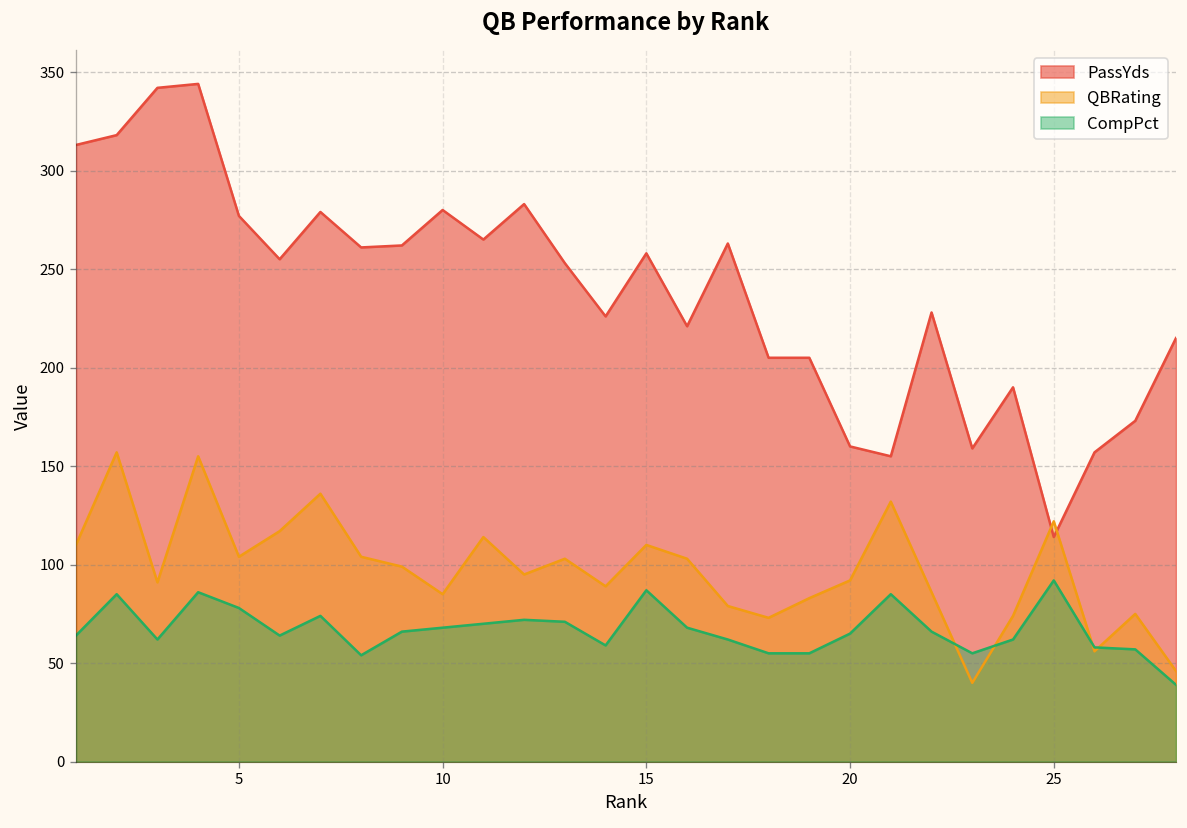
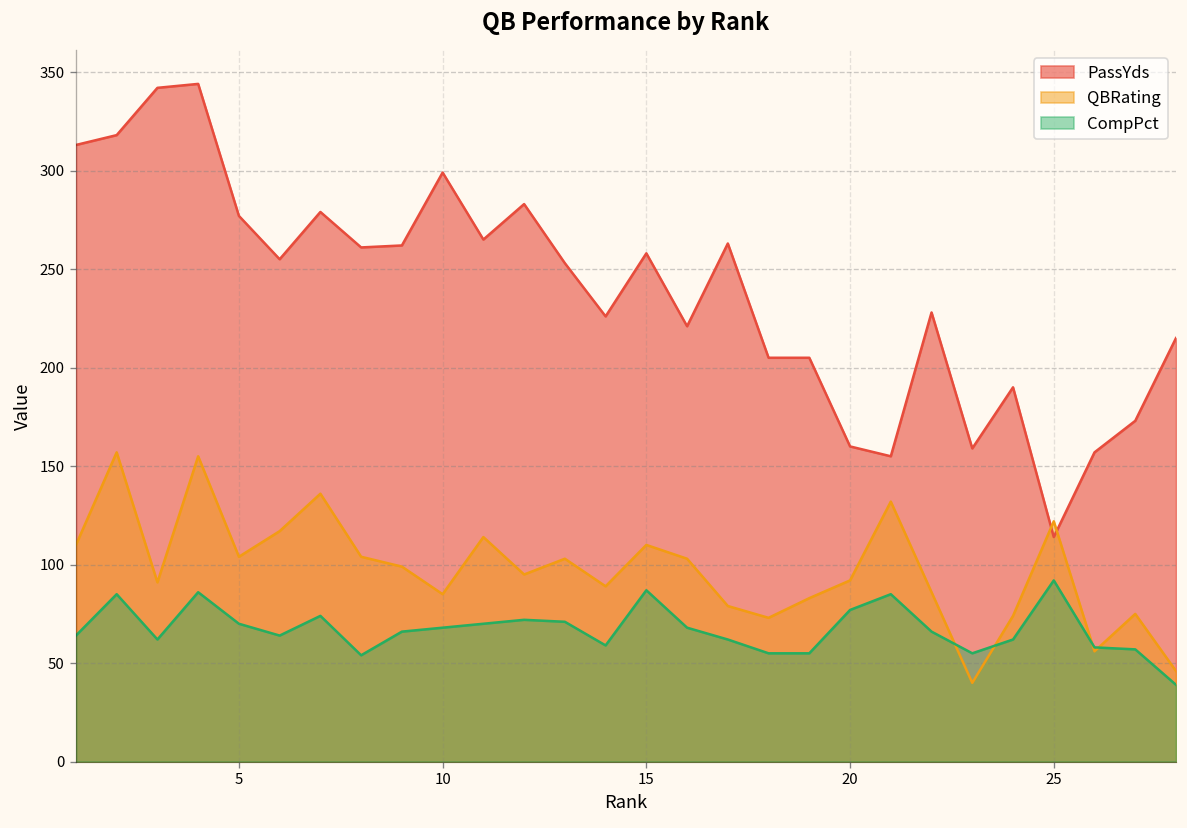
CompPct, 5: 78 -> 70
PassYds, 10: 280 -> 299
CompPct, 20: 65 -> 77
